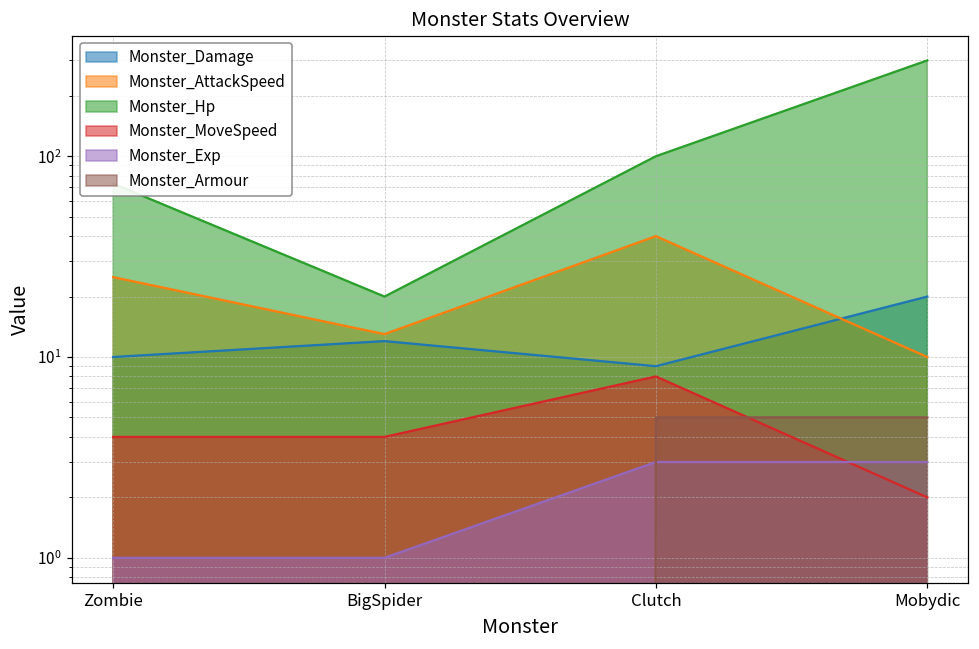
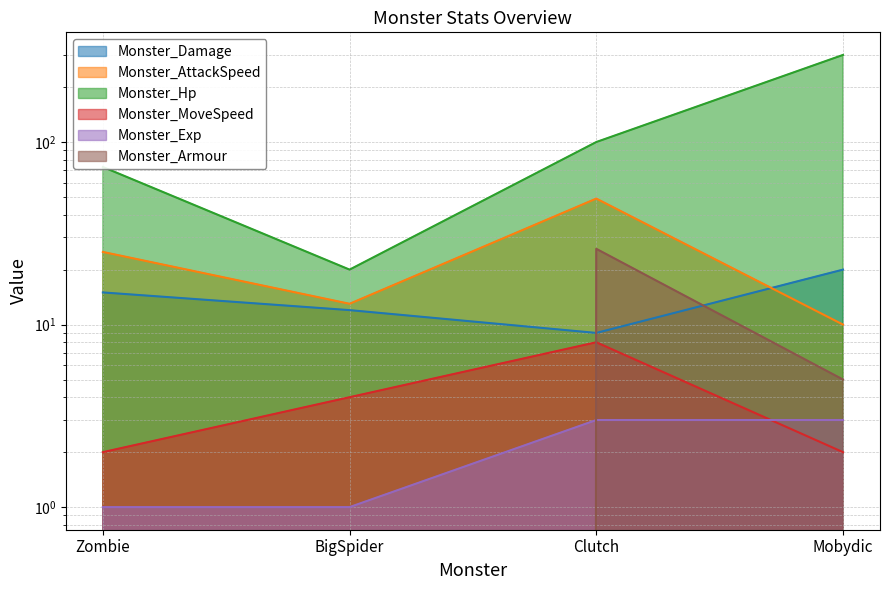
Monster_Damage, Zombie: 10 -> 15
Monster_MoveSpeed, Zombie: 4 -> 2
Monster_AttackSpeed, Clutch: 40 -> 49
Monster_Armour, Clutch: 5 -> 26
